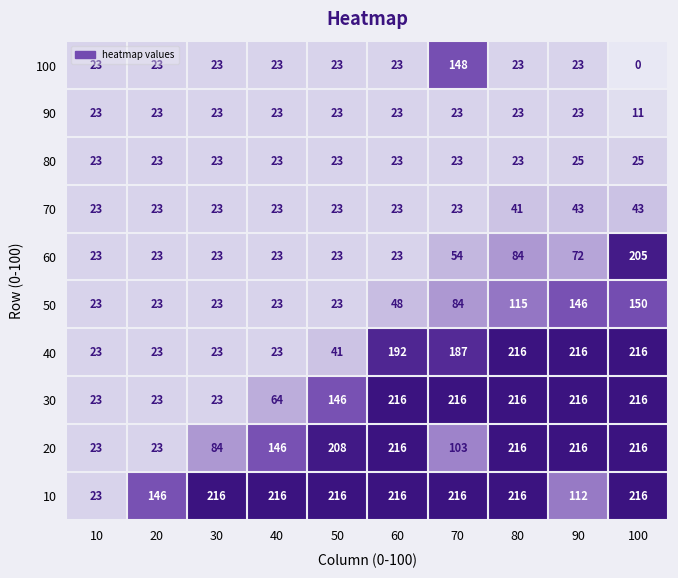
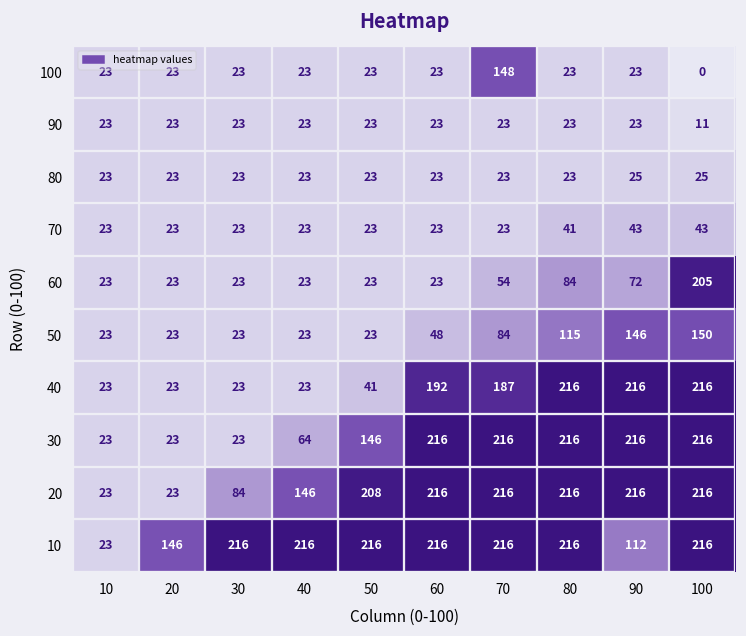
20, 70: 103 -> 216
